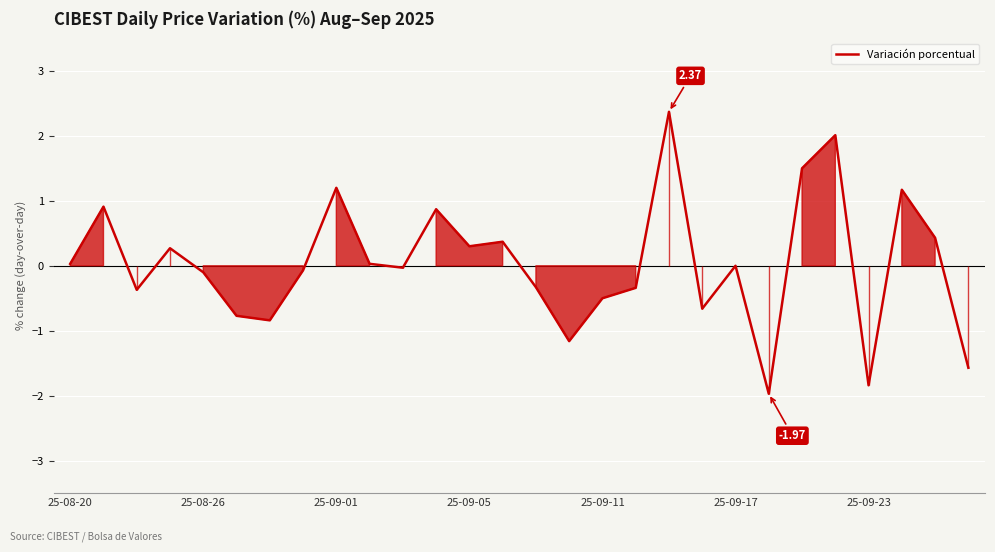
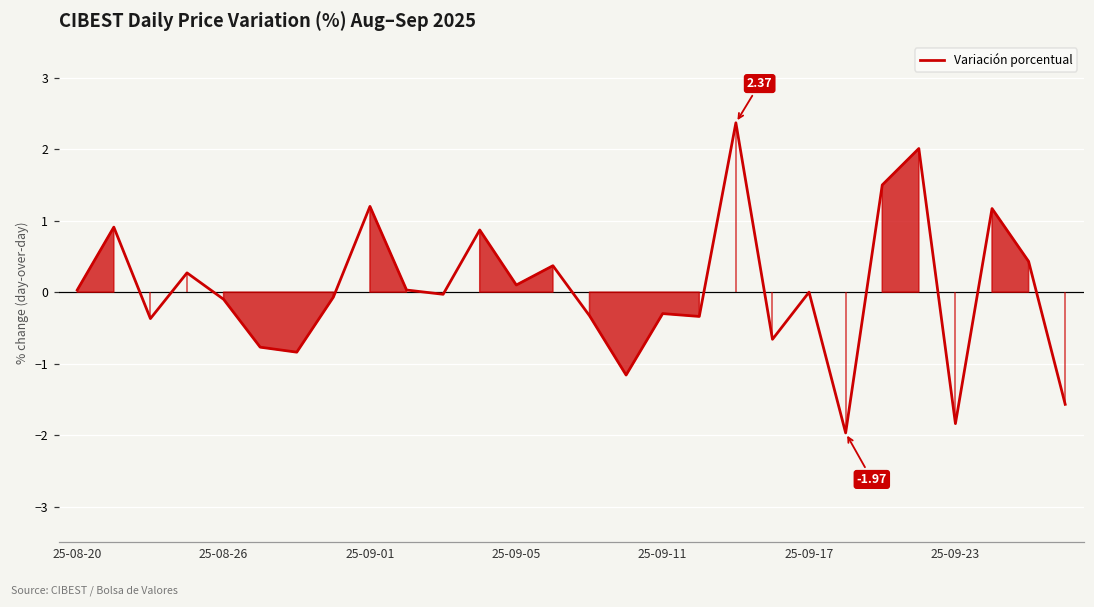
25-09-05: 0.3 -> 0.1
25-09-11: -0.5 -> -0.3
